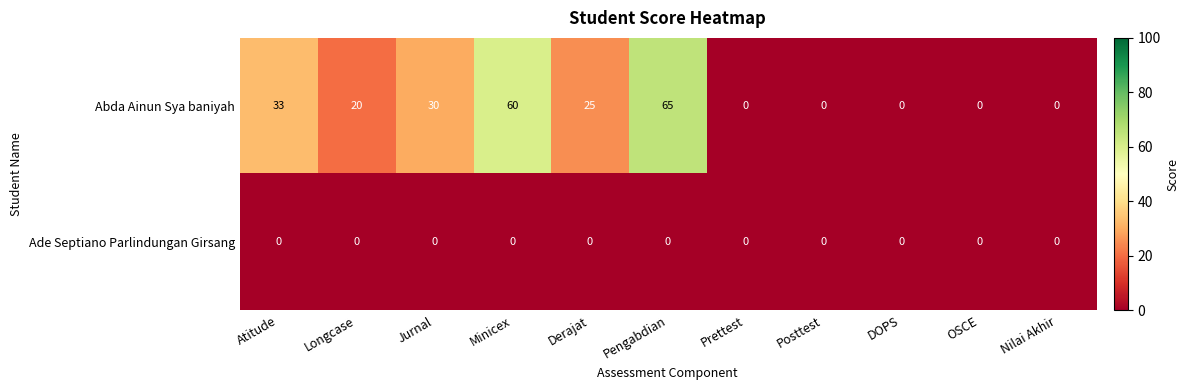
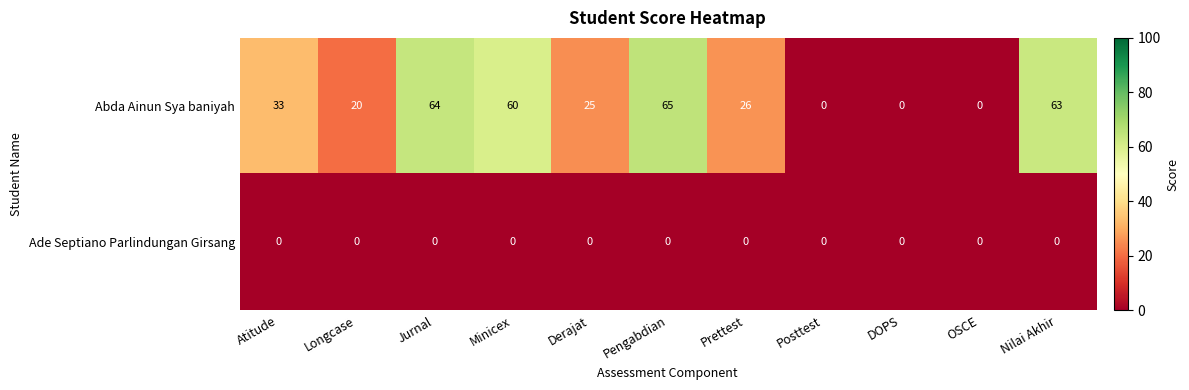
Abda Ainun Sya baniyah, Jurnal: 30 -> 64
Abda Ainun Sya baniyah, Prettest: 0 -> 26
Abda Ainun Sya baniyah, Nilai Akhir: 0 -> 63
